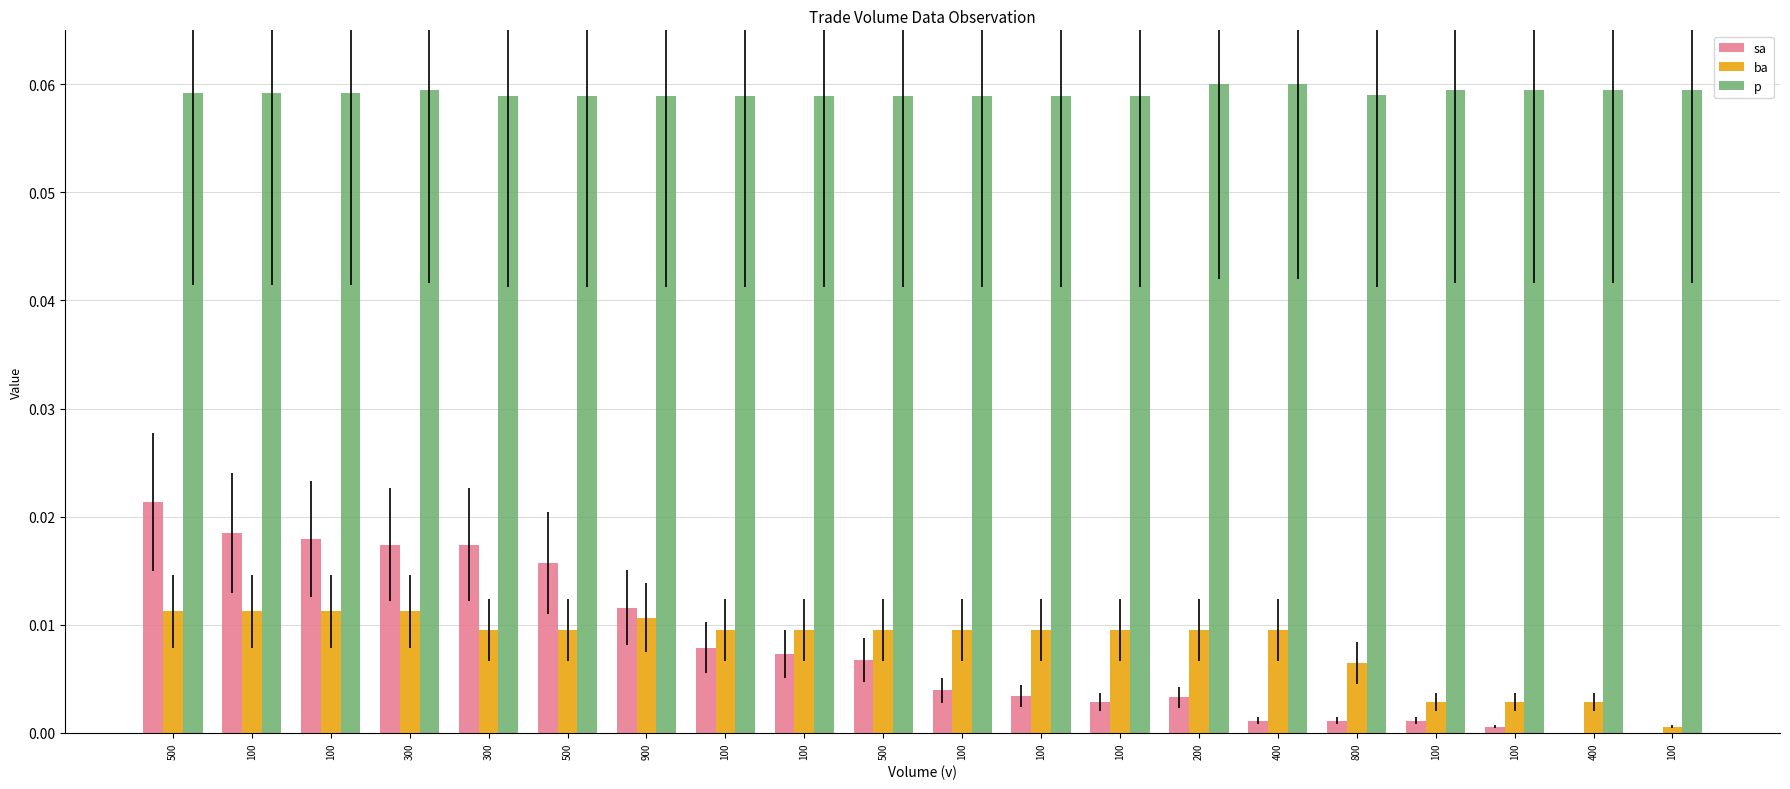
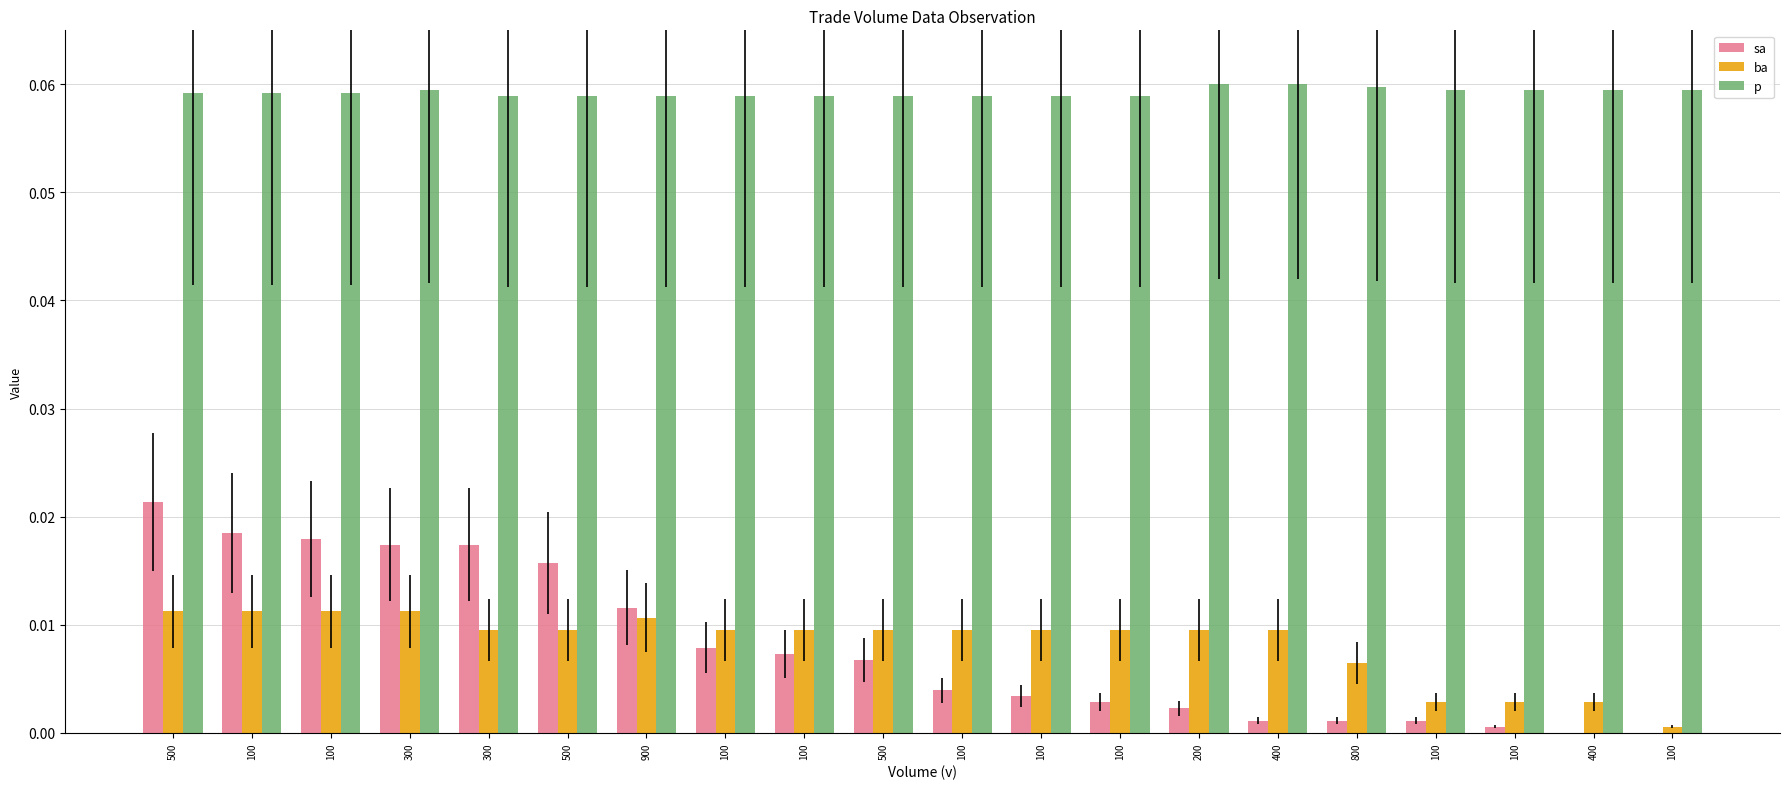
sa, 200: 0.0033 -> 0.0022
p, 800: 0.0590 -> 0.0597
